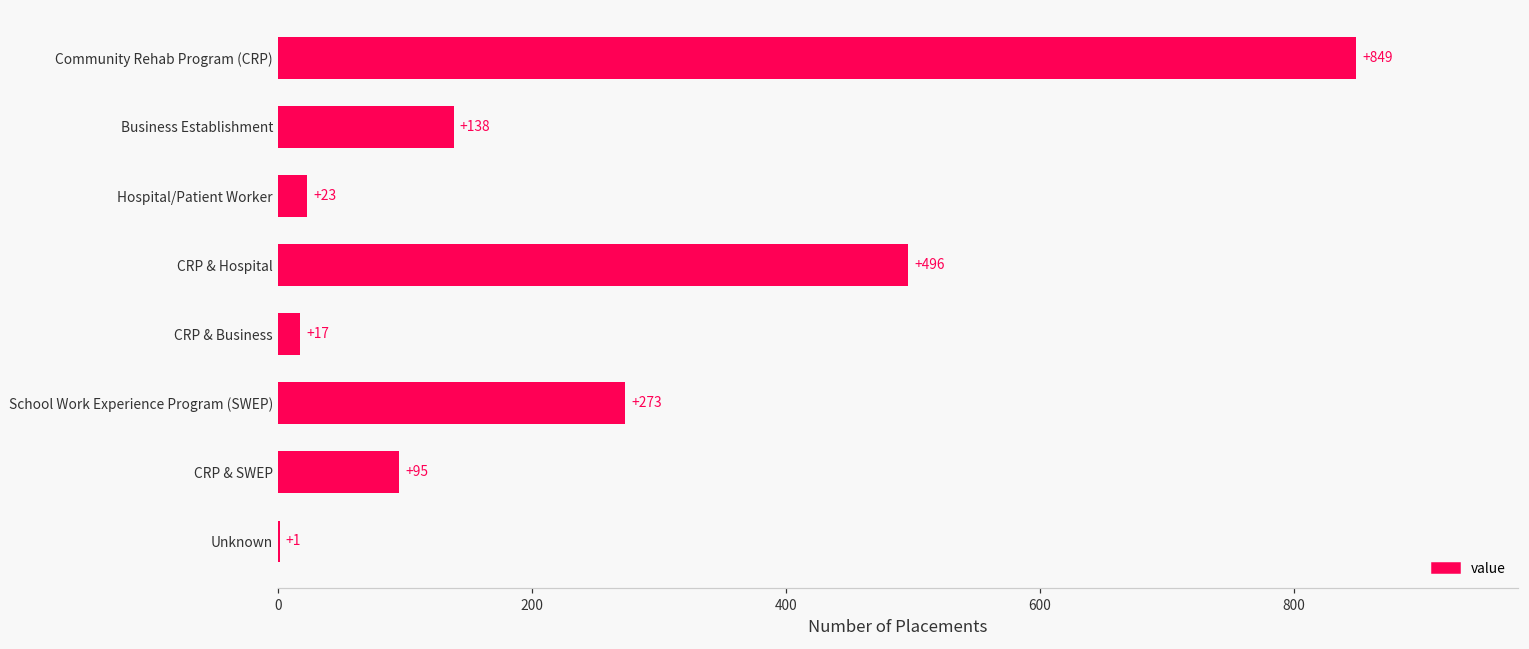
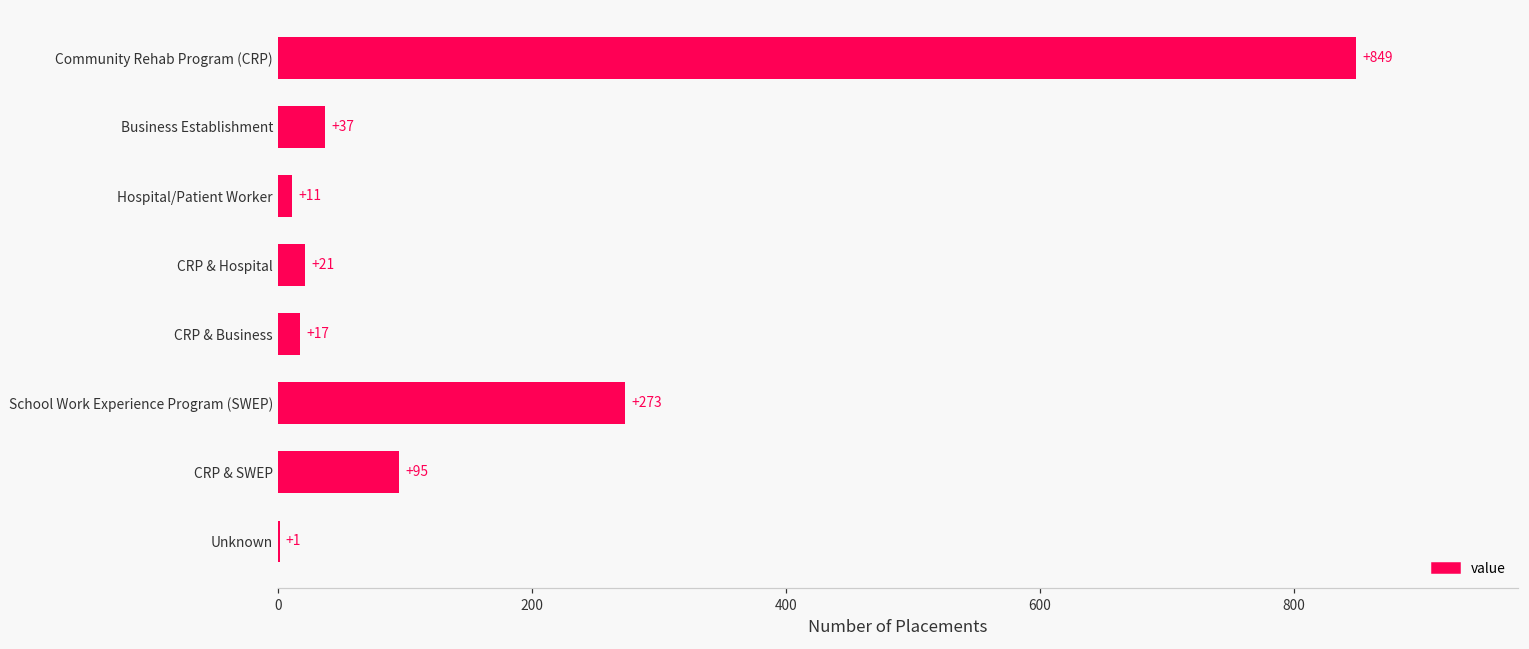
Business Establishment: +138 -> +37
Hospital/Patient Worker: +23 -> +11
CRP & Hospital: +496 -> +21
